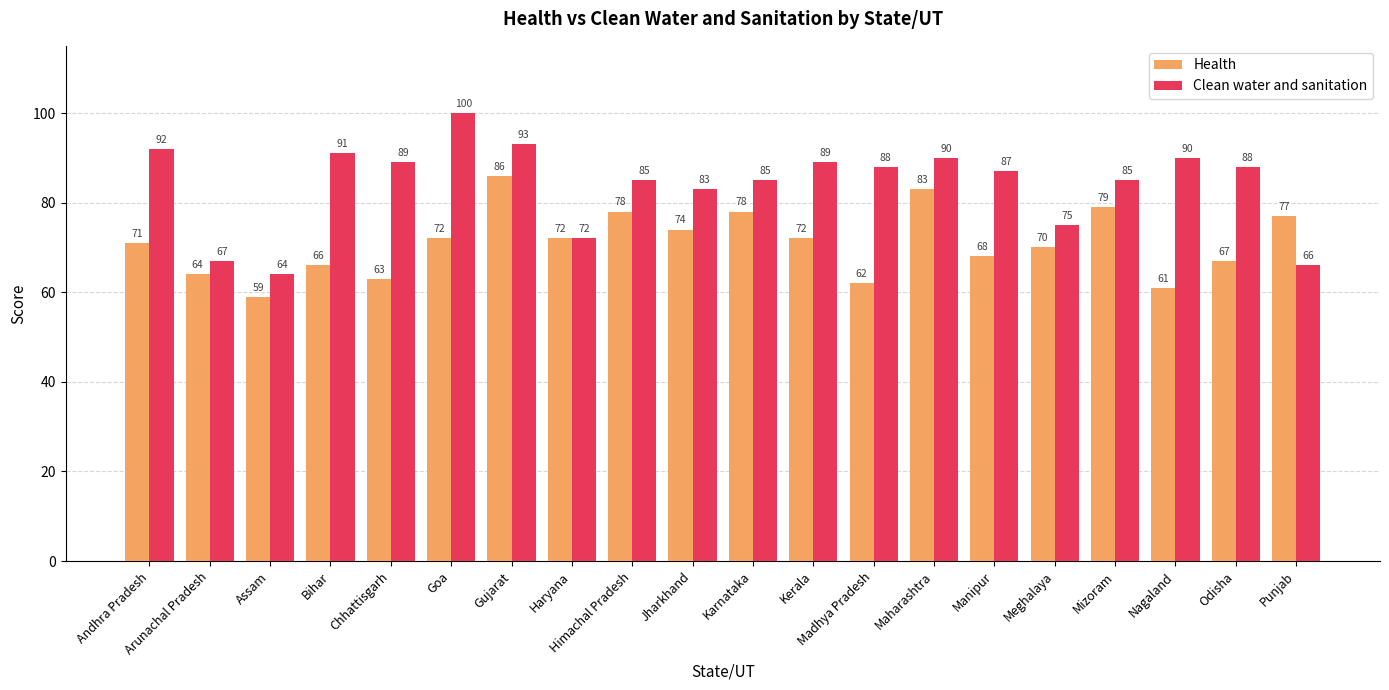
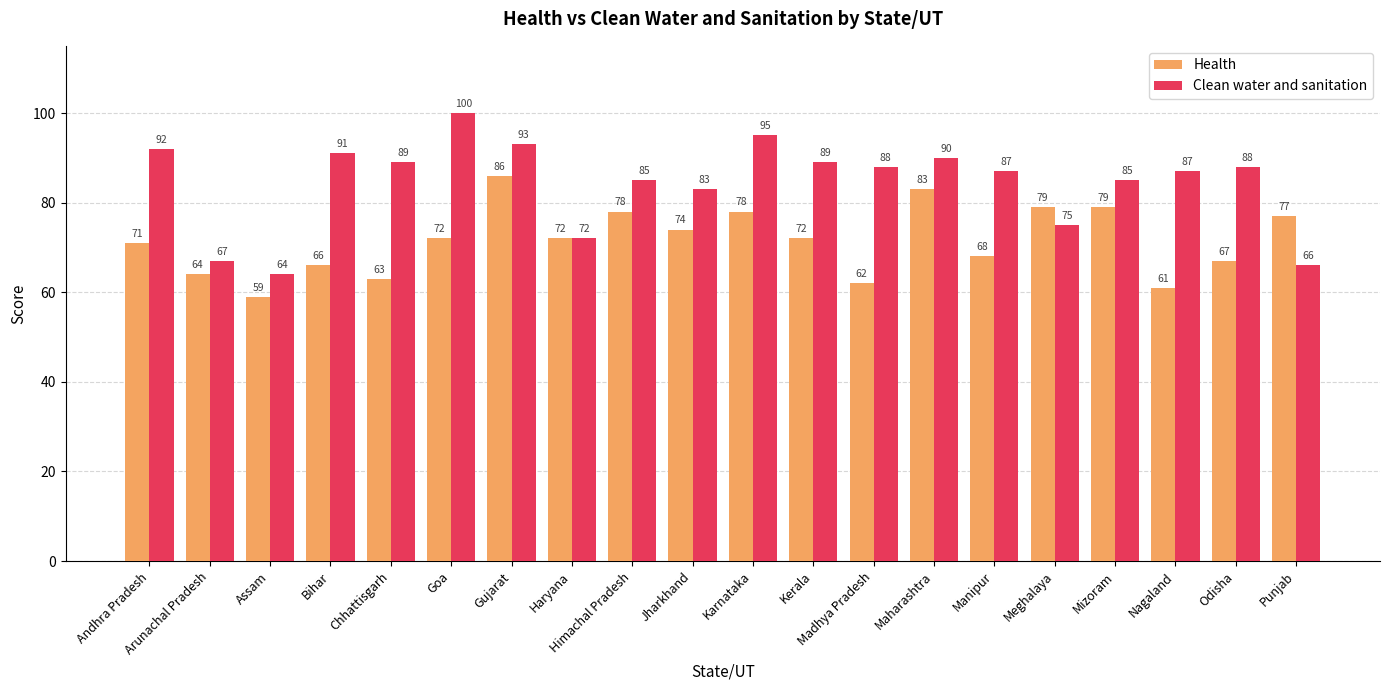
Clean water and sanitation, Karnataka: 85 -> 95
Health, Meghalaya: 70 -> 79
Clean water and sanitation, Nagaland: 90 -> 87
